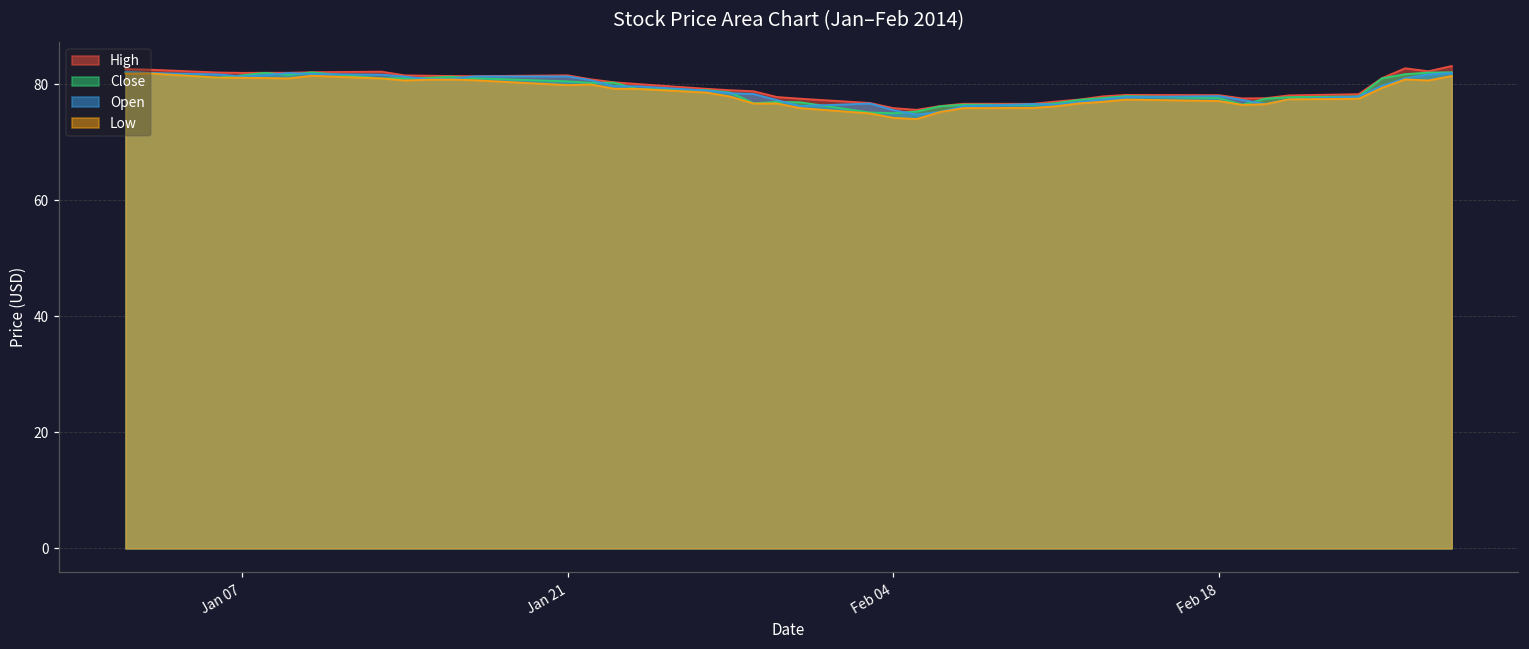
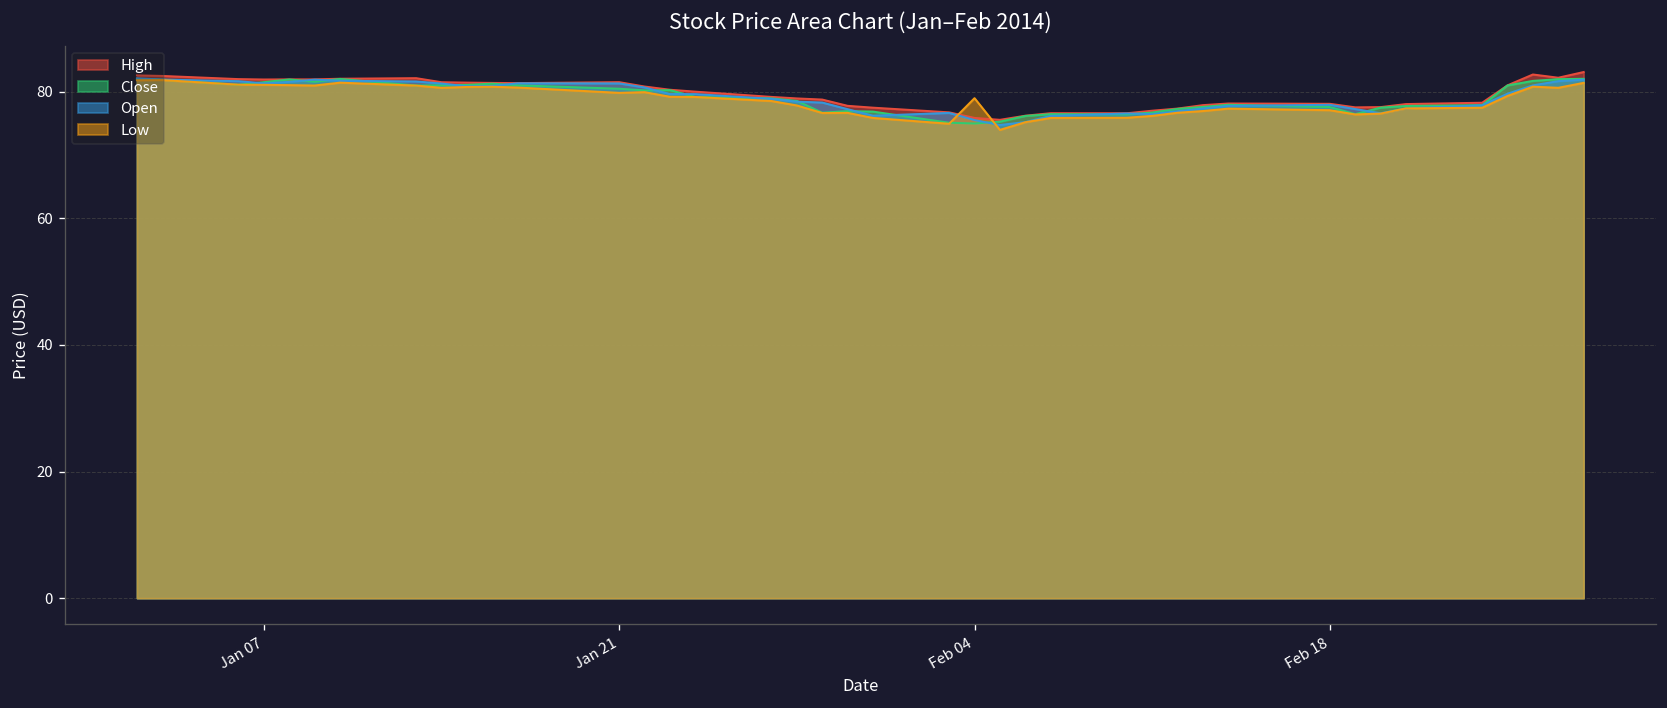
Low, Feb 04: 74 -> 79
